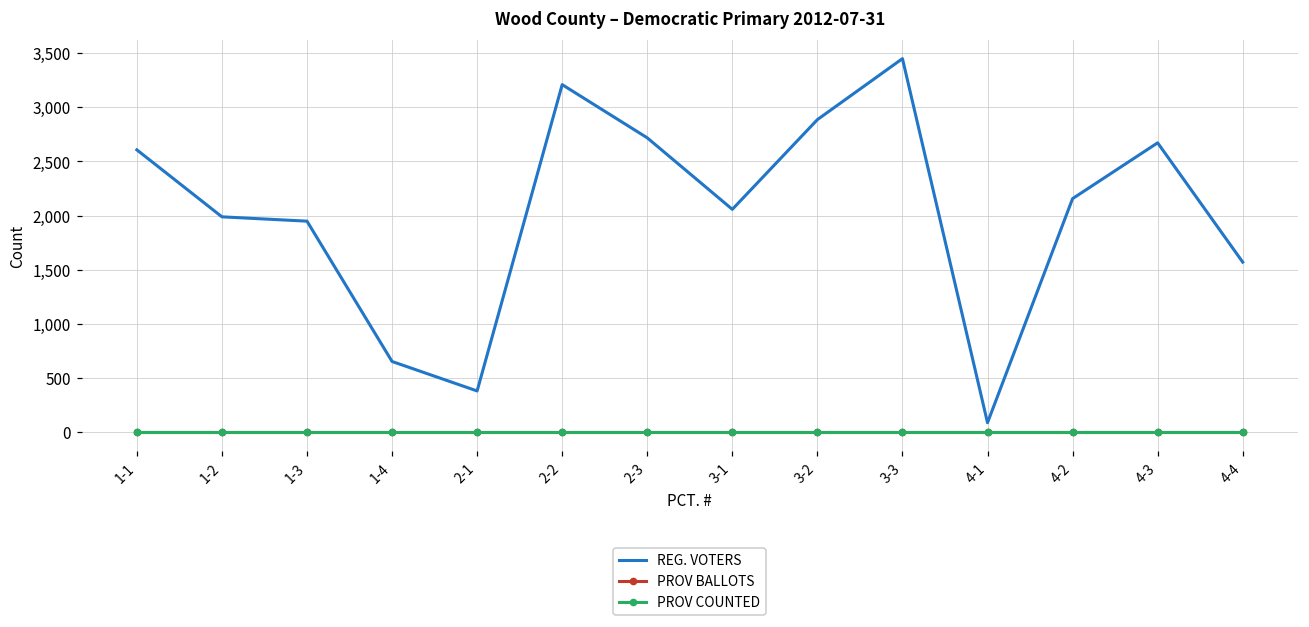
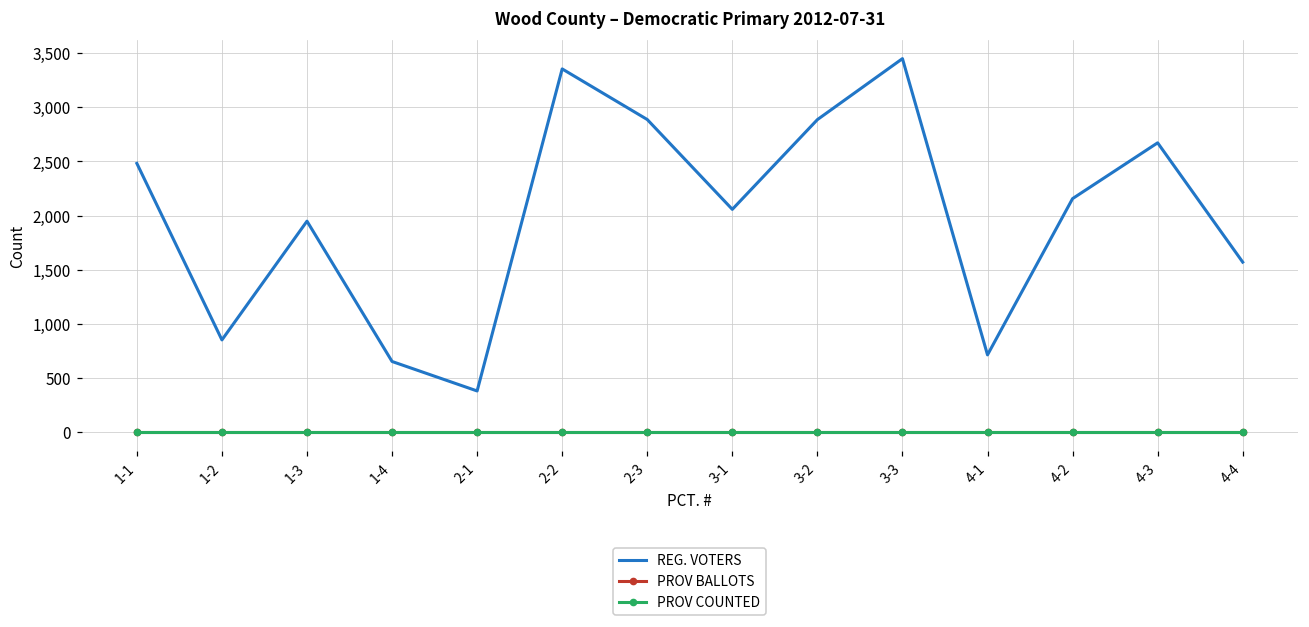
REG. VOTERS, 1-1: 2,600 -> 2,500
REG. VOTERS, 1-2: 2,000 -> 900
REG. VOTERS, 2-2: 3,200 -> 3,400
REG. VOTERS, 2-3: 2,700 -> 2,900
REG. VOTERS, 4-1: 100 -> 700
